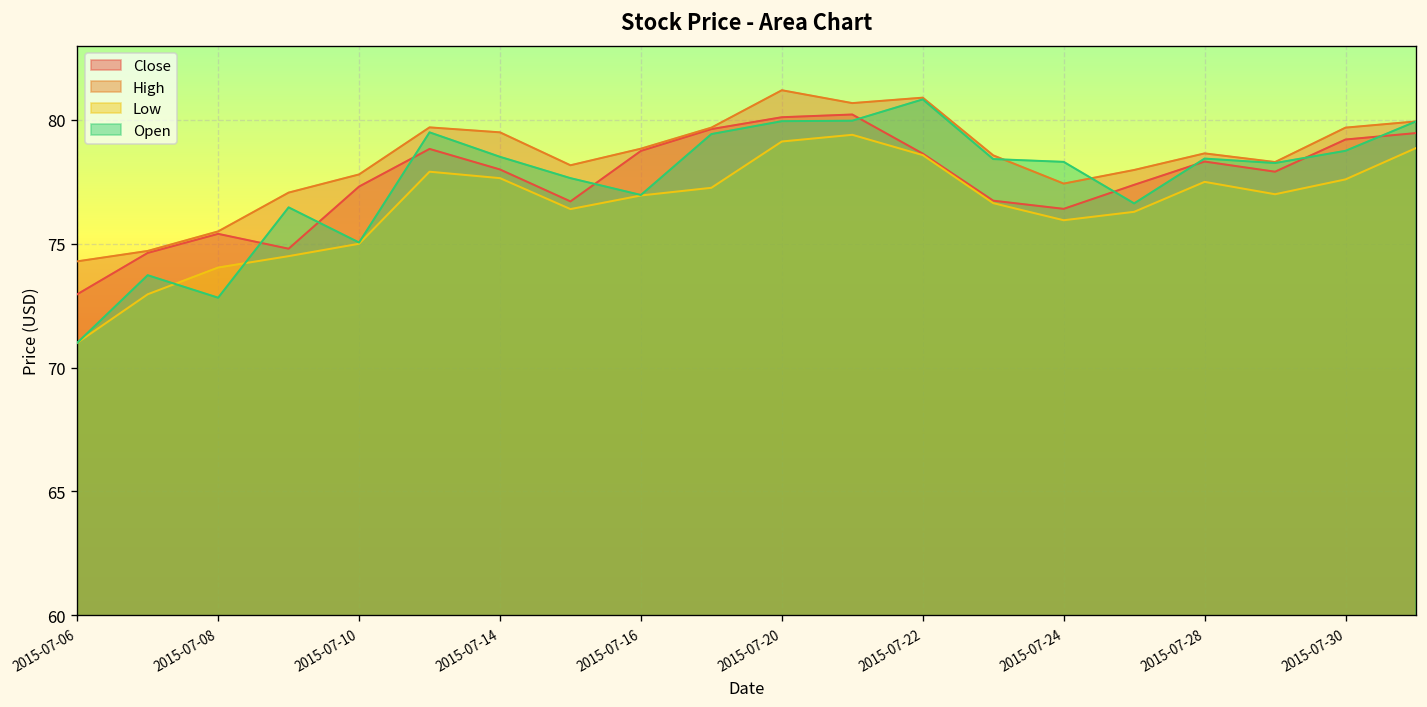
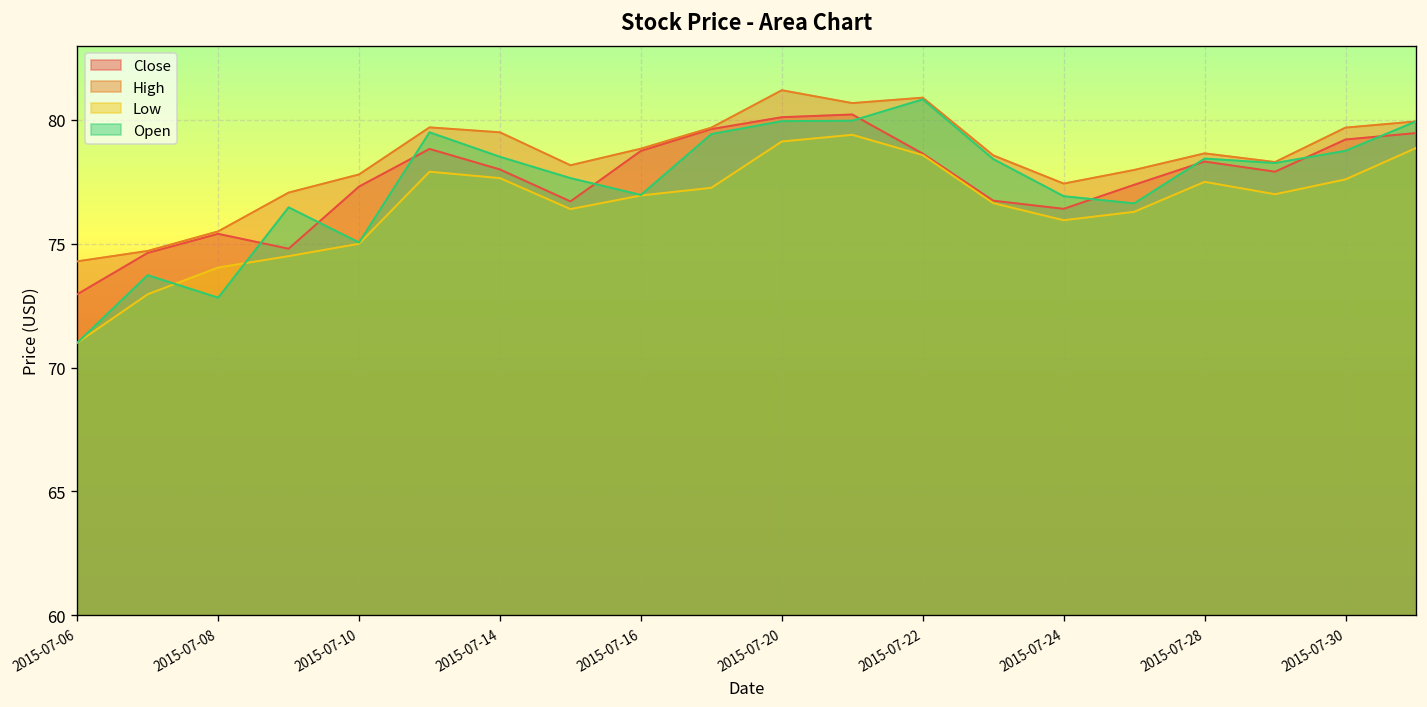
Open, 2015-07-24: 78.3 -> 76.9
